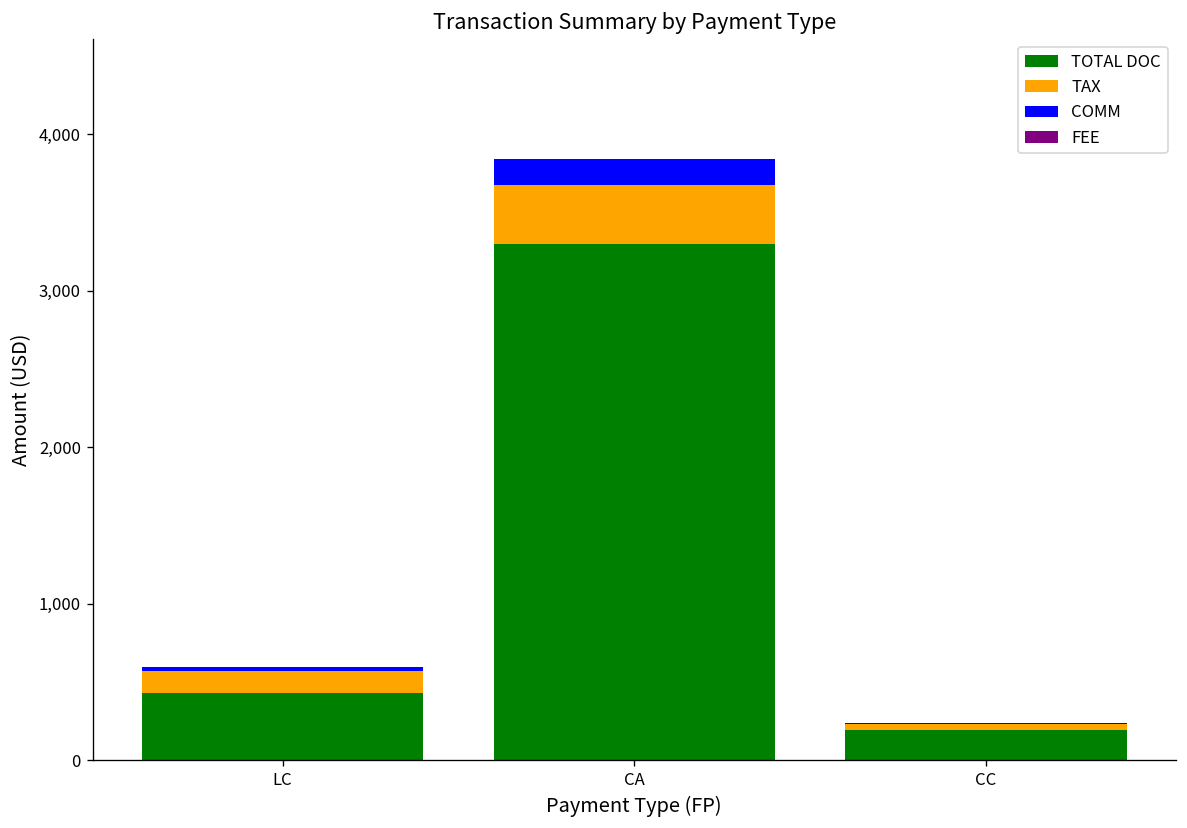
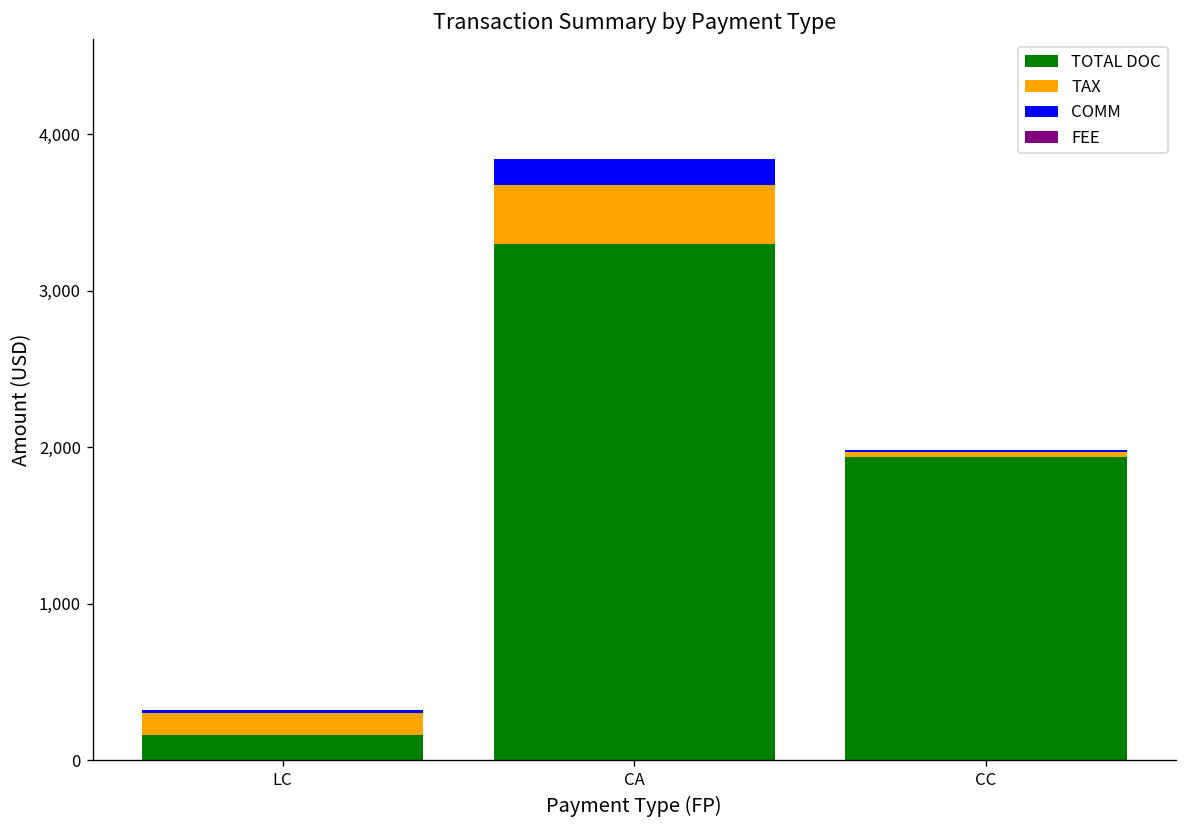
TOTAL DOC, LC: 430 -> 160
TOTAL DOC, CC: 190 -> 1,940
